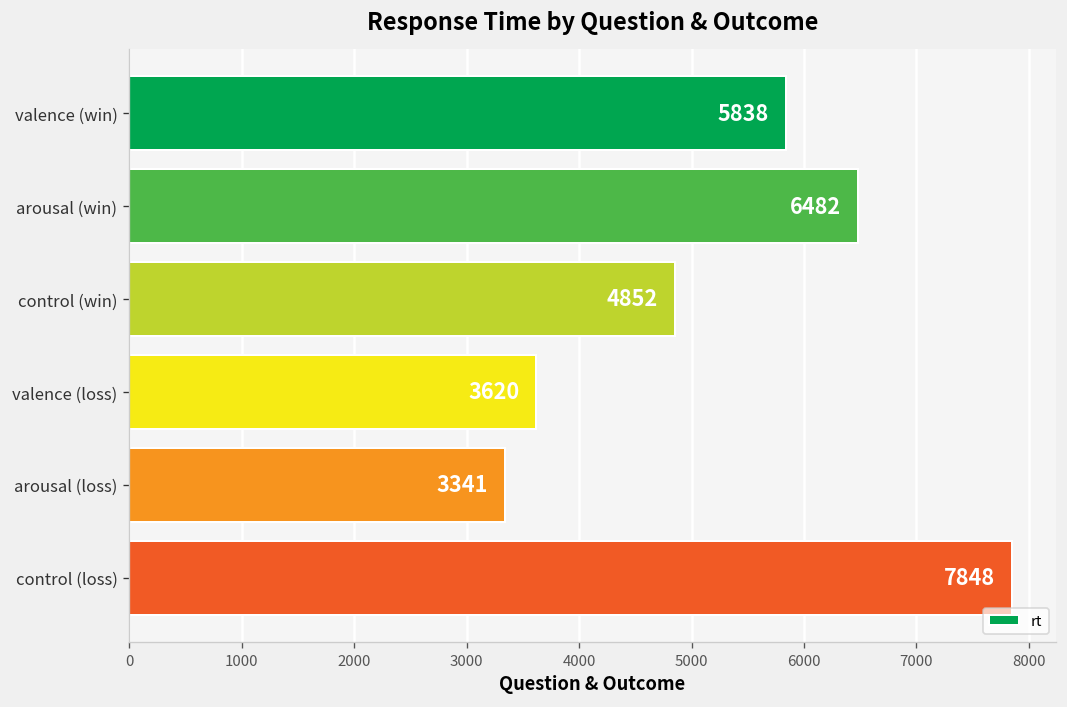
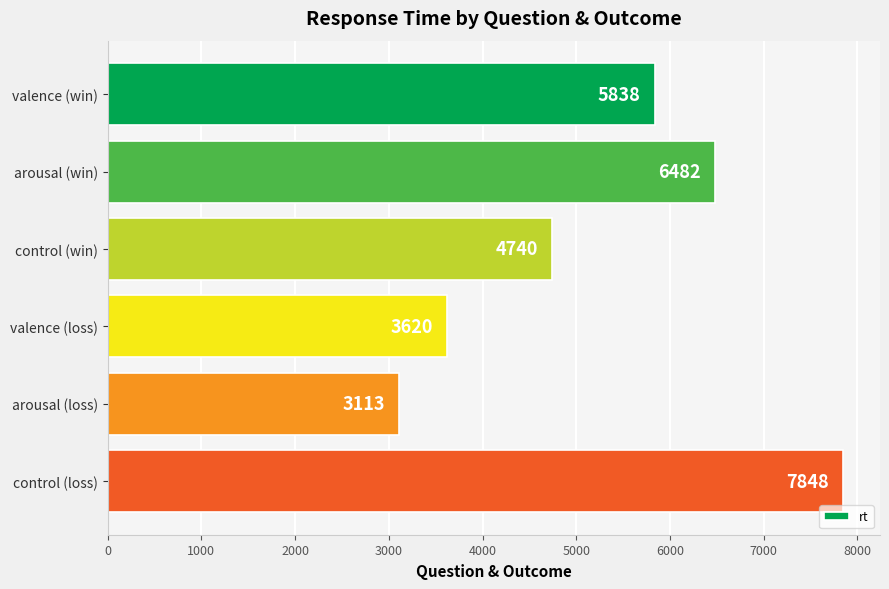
control (win): 4852 -> 4740
arousal (loss): 3341 -> 3113
